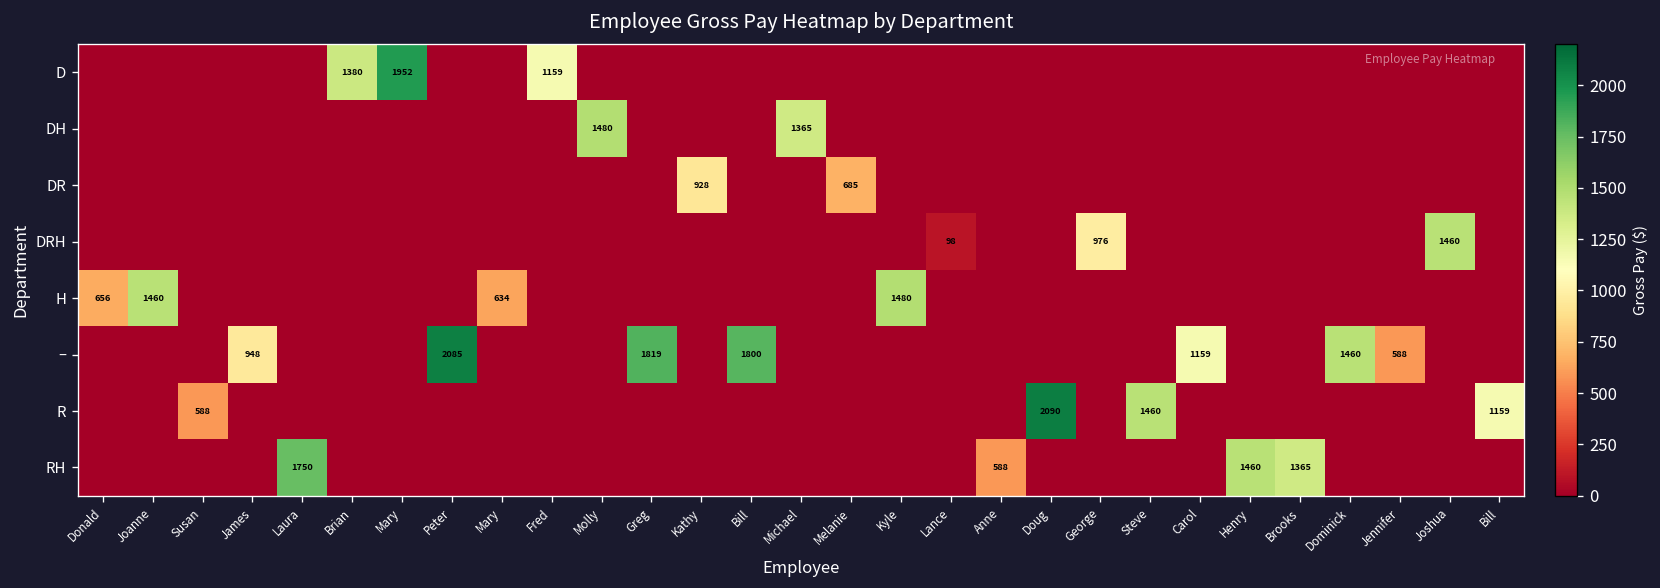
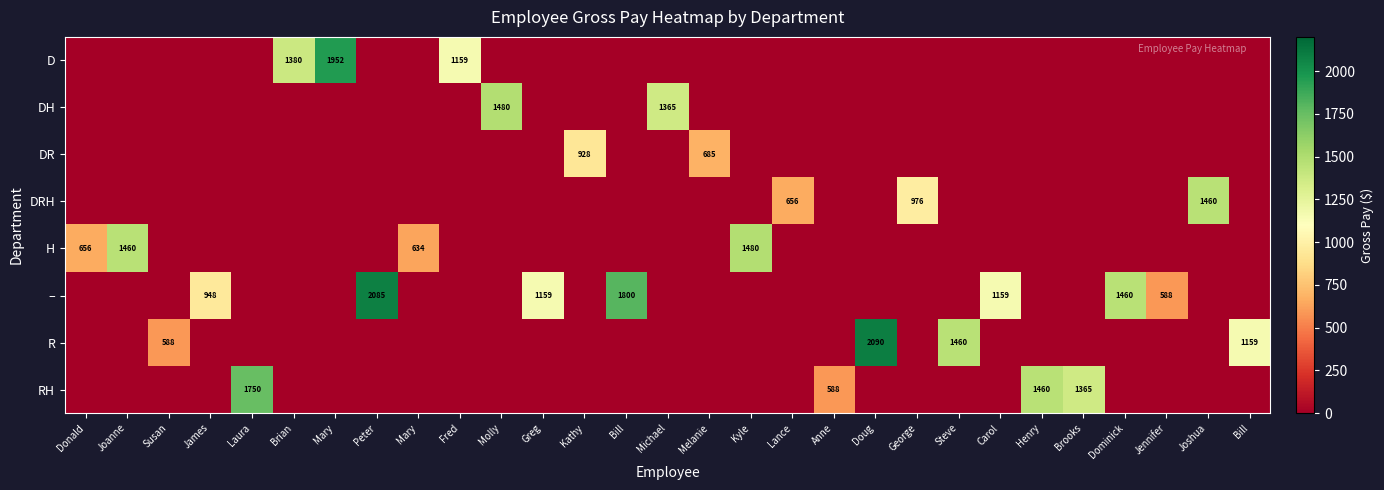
DRH, Lance: 98 -> 656
–, Greg: 1819 -> 1159
